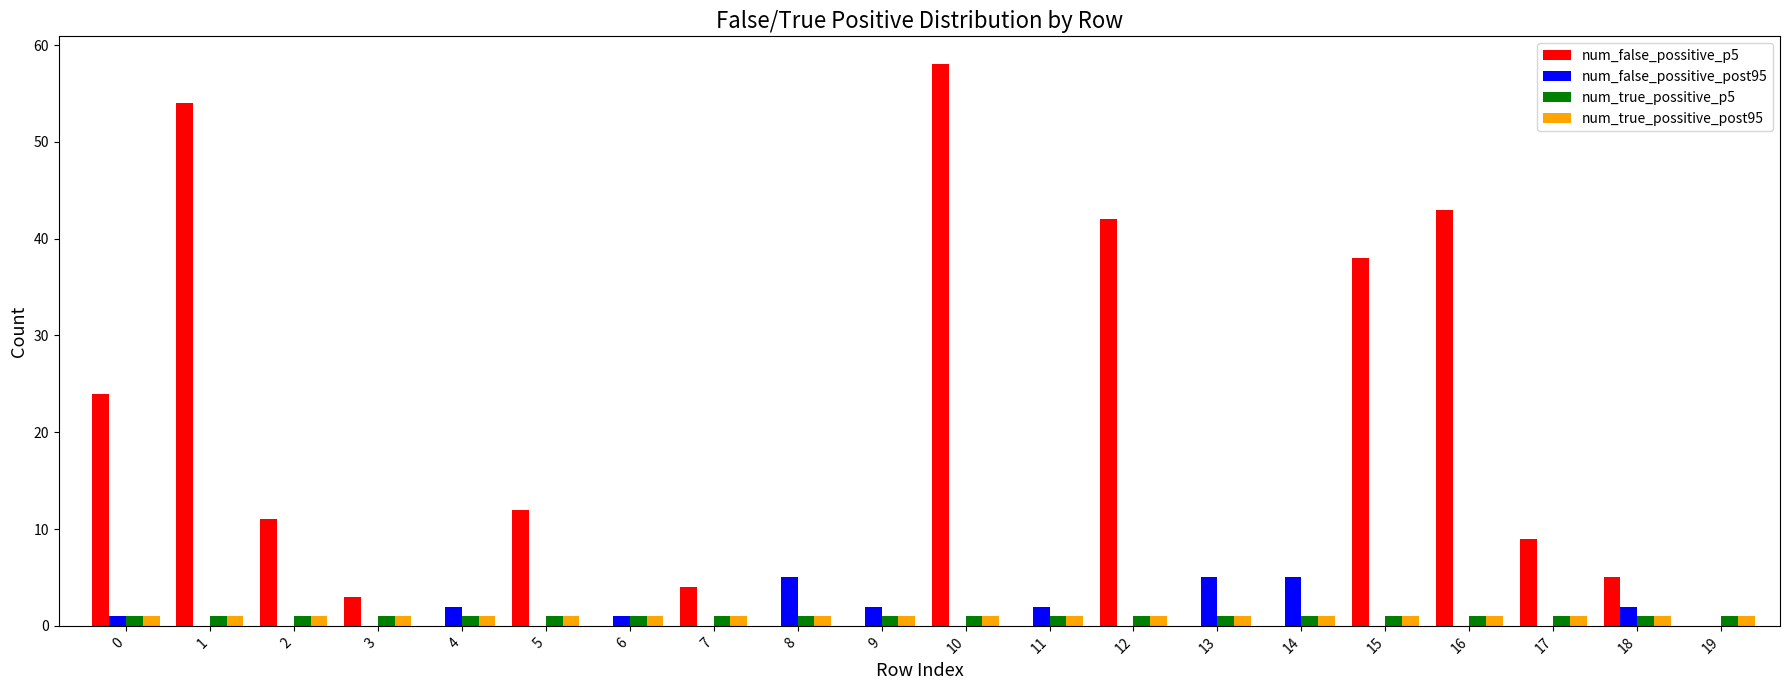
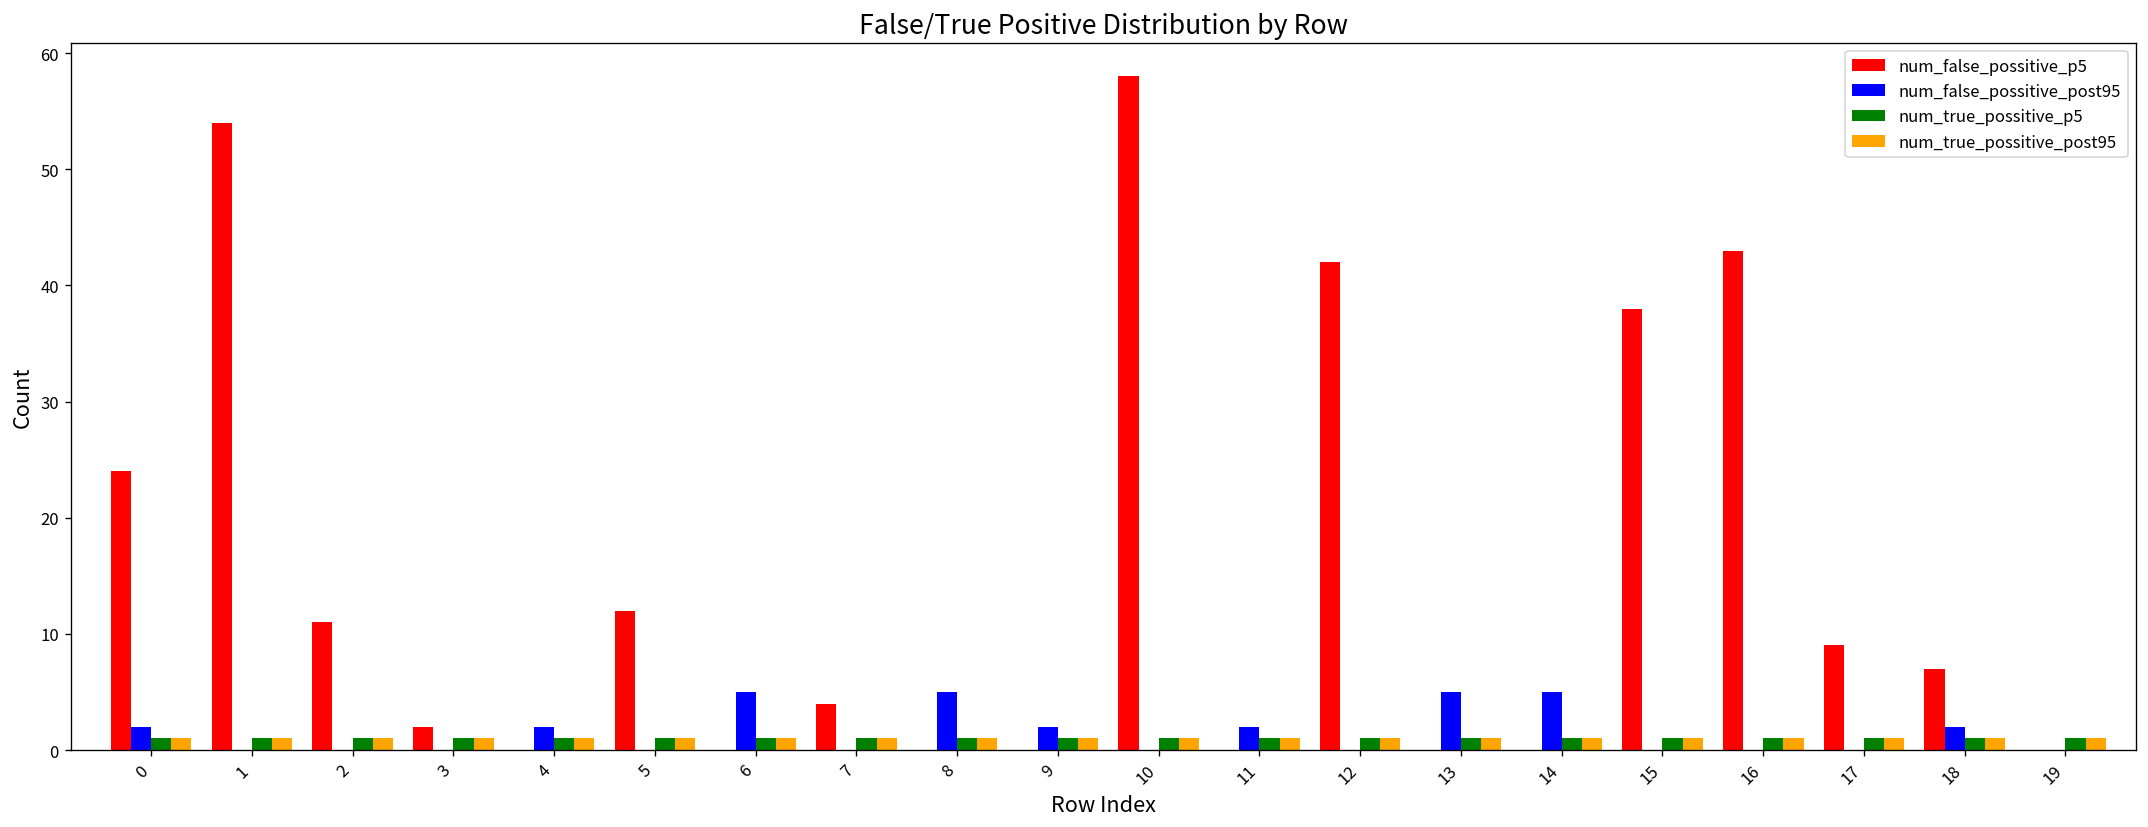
num_false_possitive_post95, 0: 1 -> 2
num_false_possitive_p5, 3: 3 -> 2
num_false_possitive_post95, 6: 1 -> 5
num_false_possitive_p5, 18: 5 -> 7
